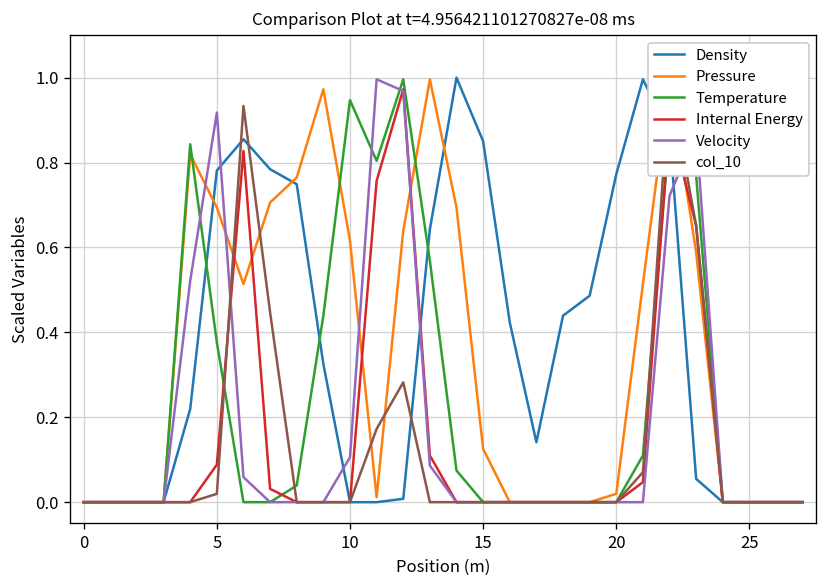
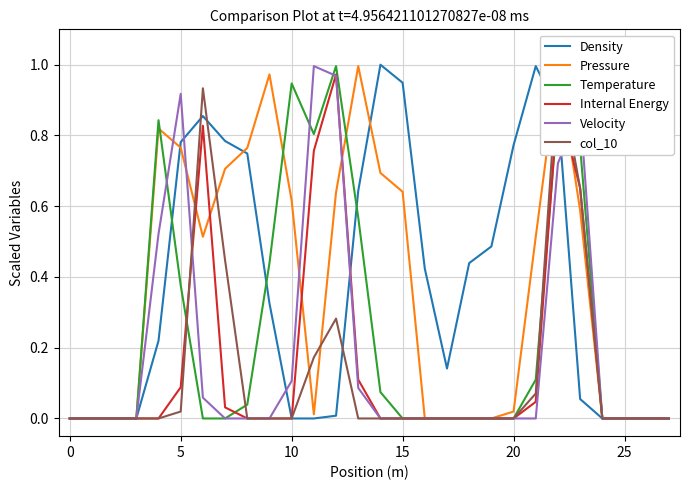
Pressure, 5: 0.69 -> 0.77
Density, 15: 0.85 -> 0.95
Pressure, 15: 0.13 -> 0.64
